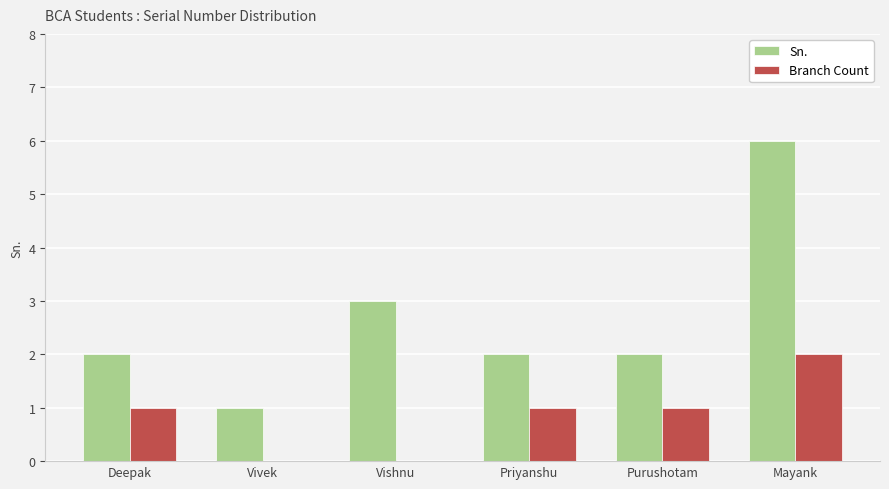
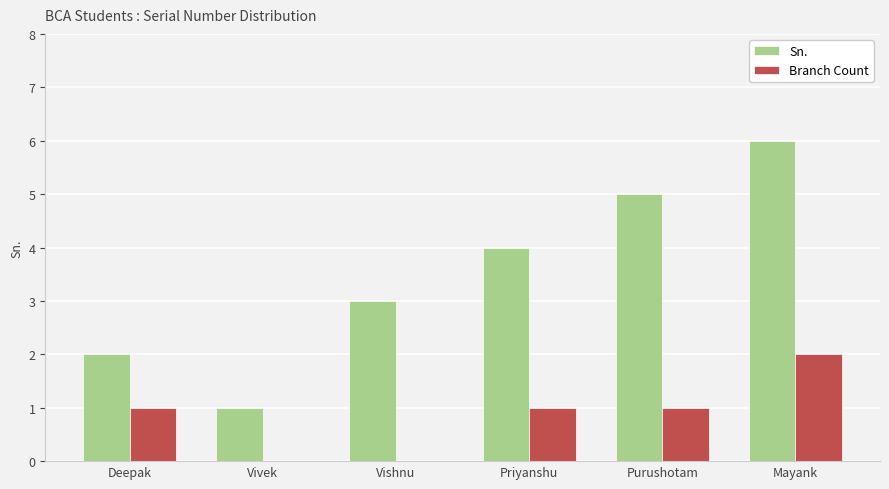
Sn., Priyanshu: 2 -> 4
Sn., Purushotam: 2 -> 5
